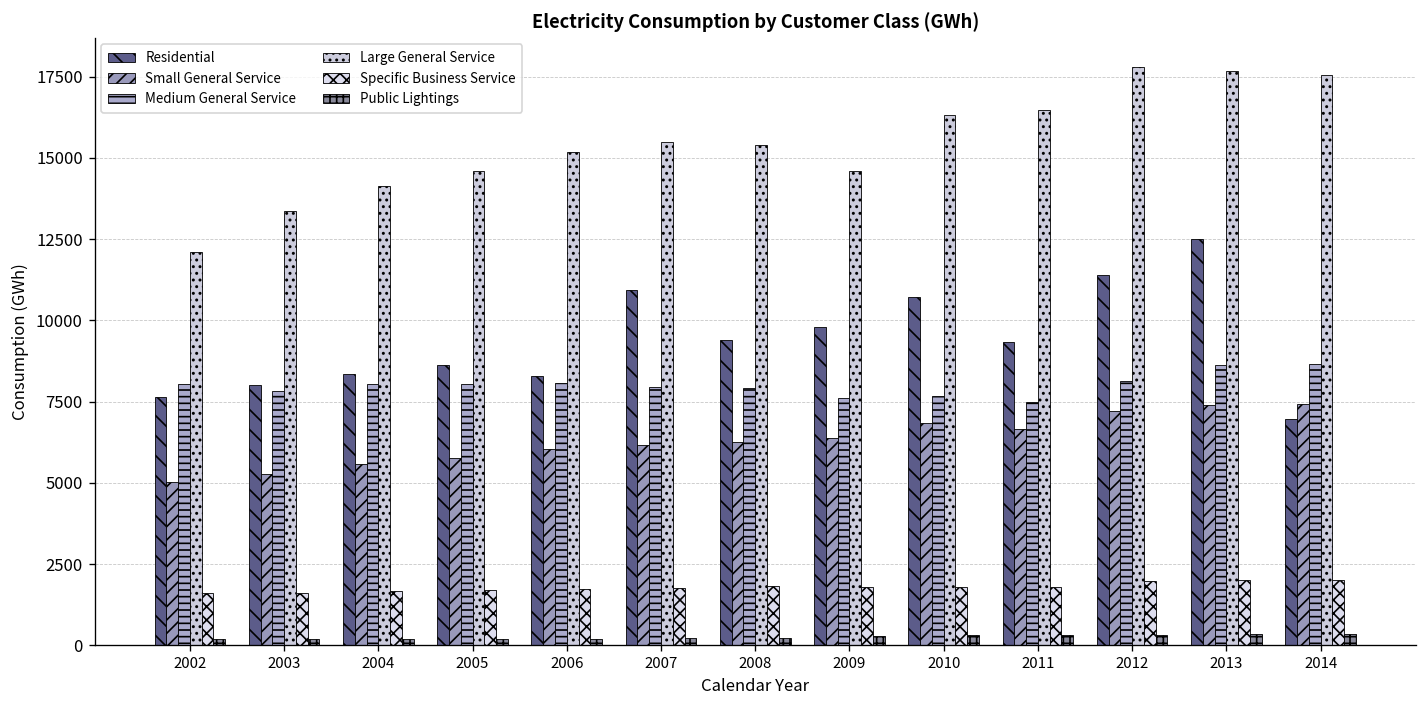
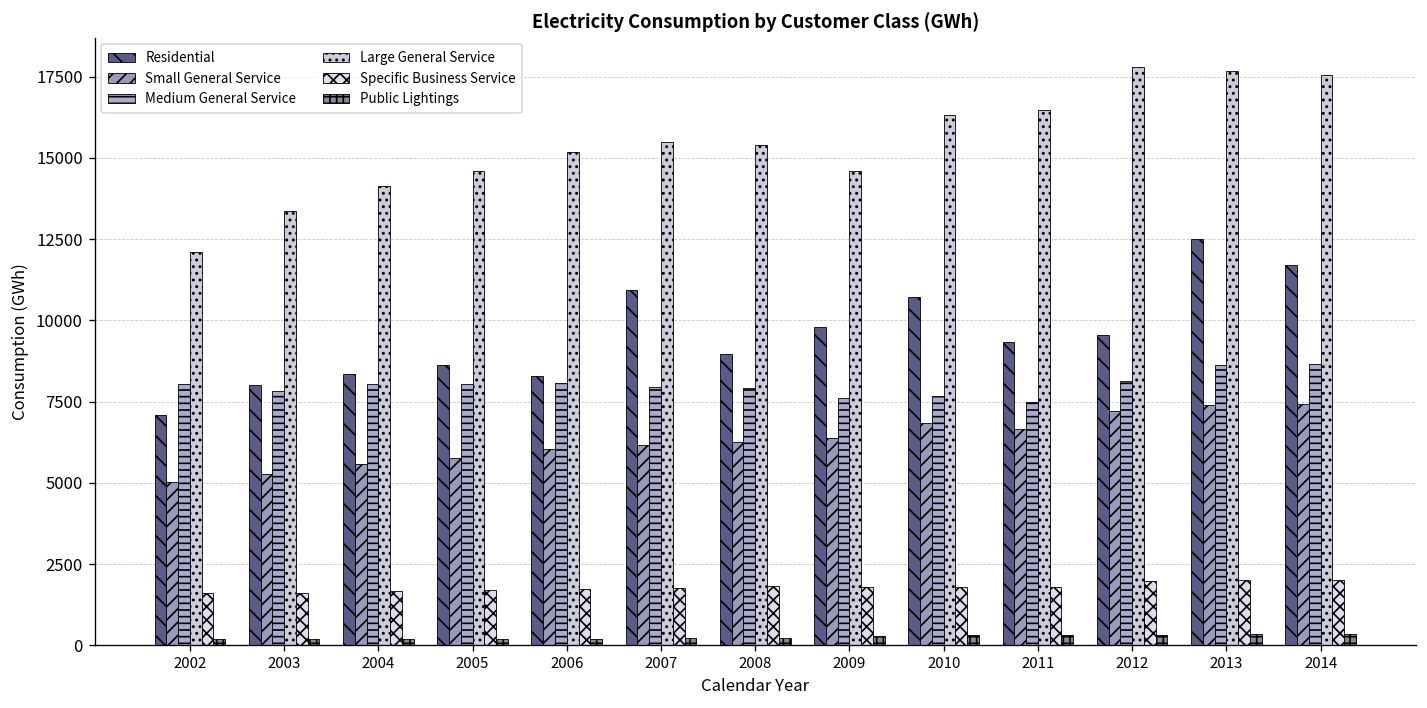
Residential, 2002: 7600 -> 7100
Residential, 2008: 9400 -> 9000
Residential, 2012: 11400 -> 9500
Residential, 2014: 7000 -> 11700
